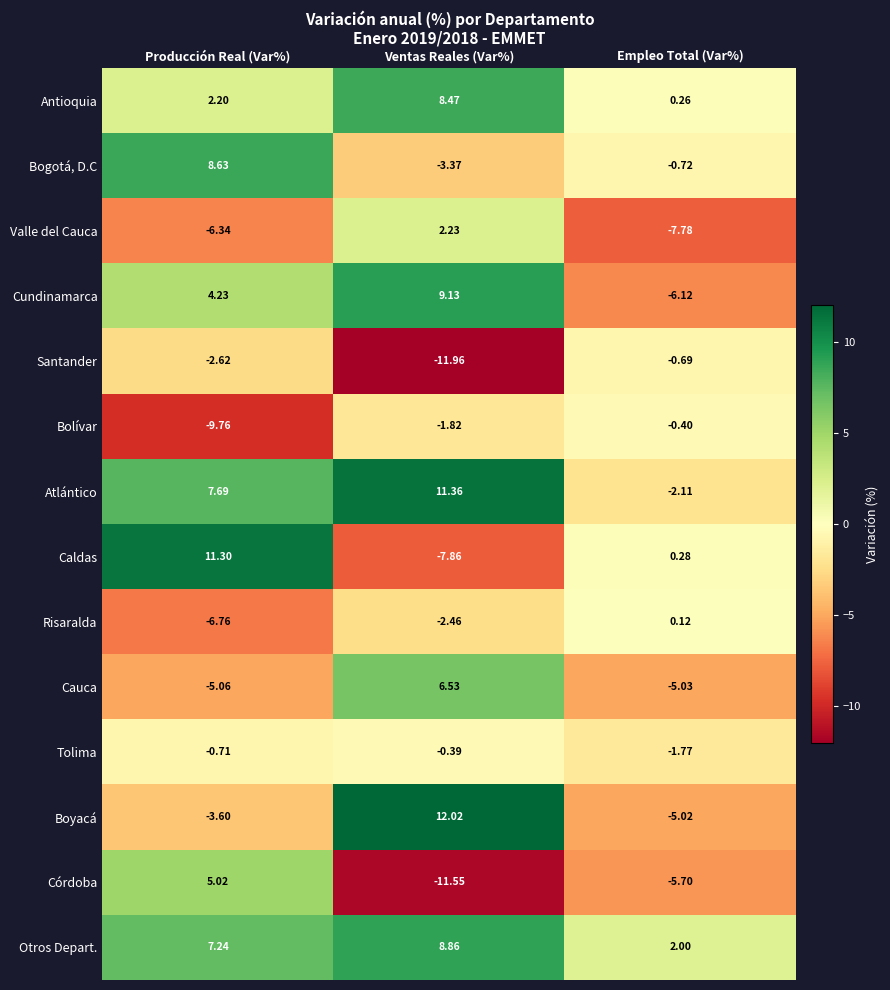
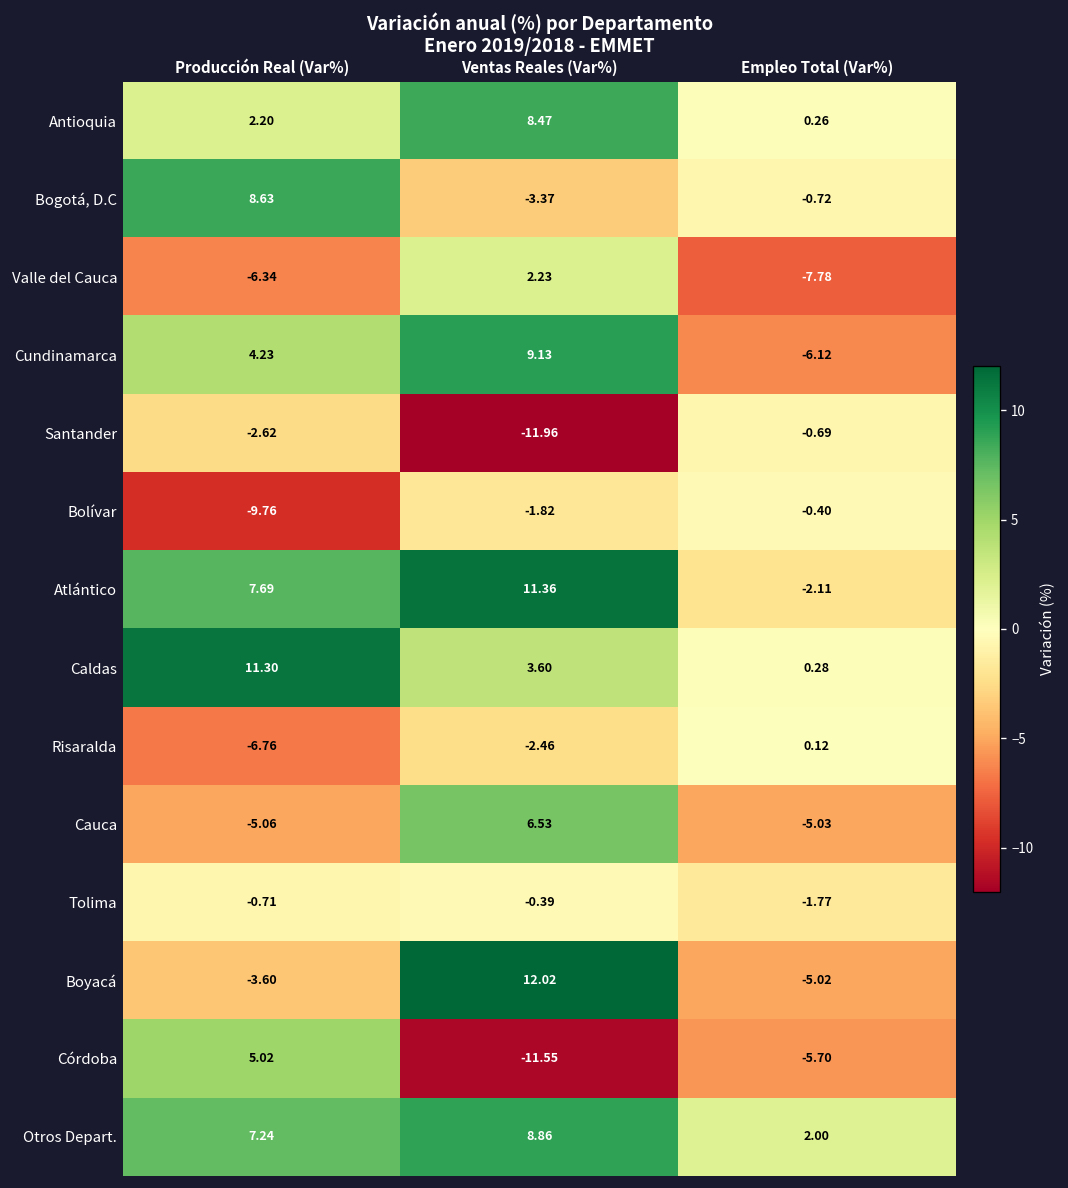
Caldas, Ventas Reales (Var%): -7.86 -> 3.60
